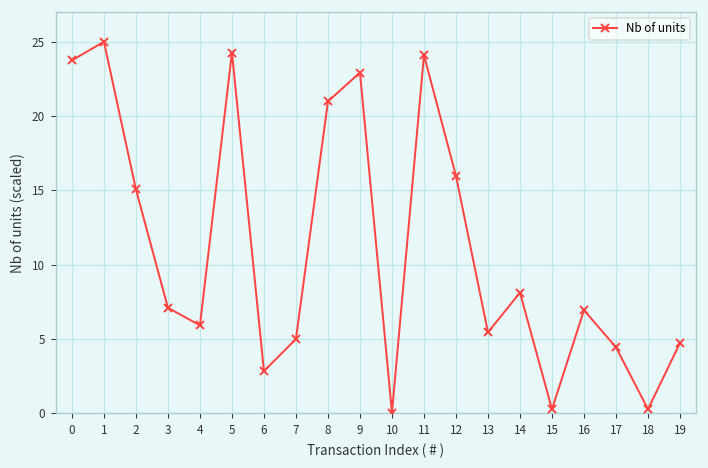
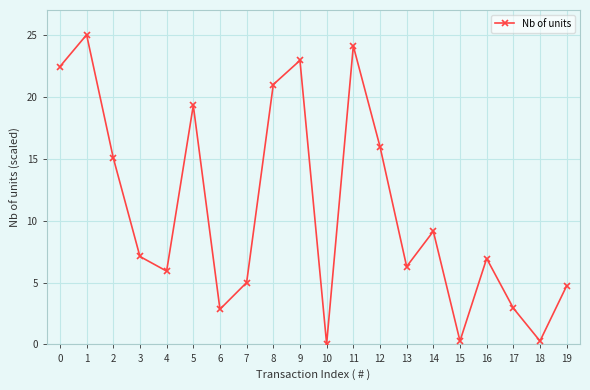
0: 23.7 -> 22.4
5: 24.3 -> 19.3
13: 5.5 -> 6.3
14: 8.1 -> 9.1
17: 4.4 -> 2.9
